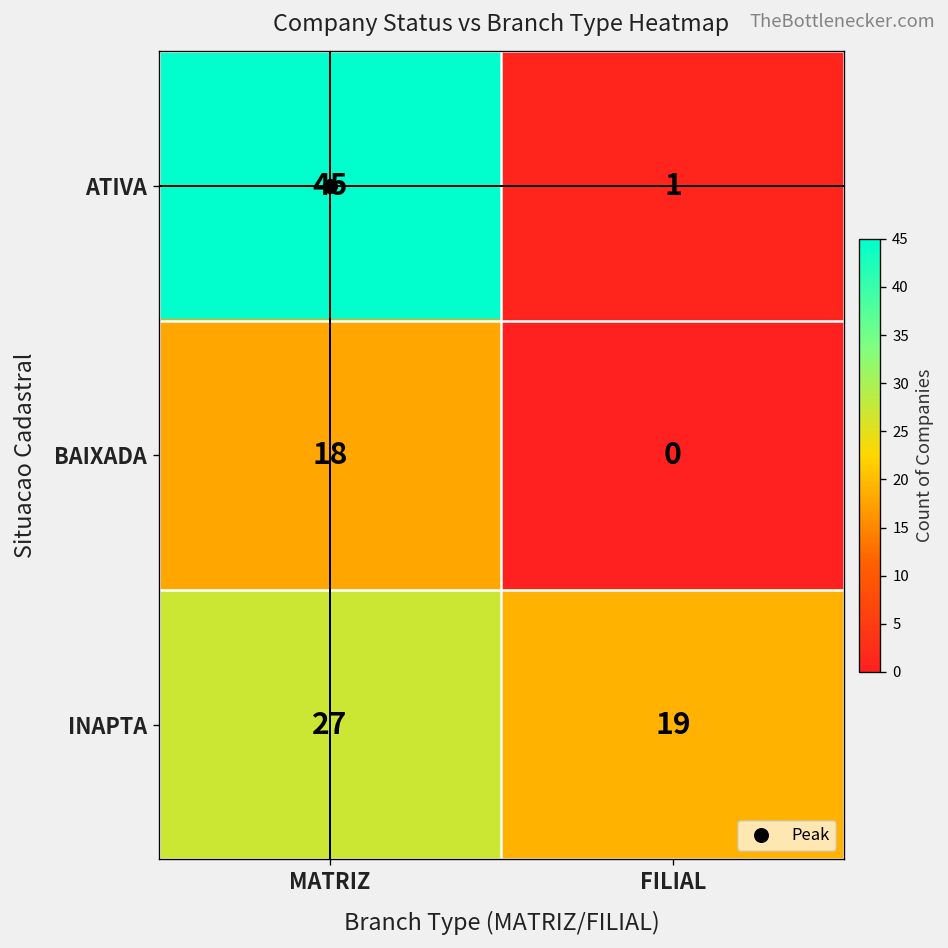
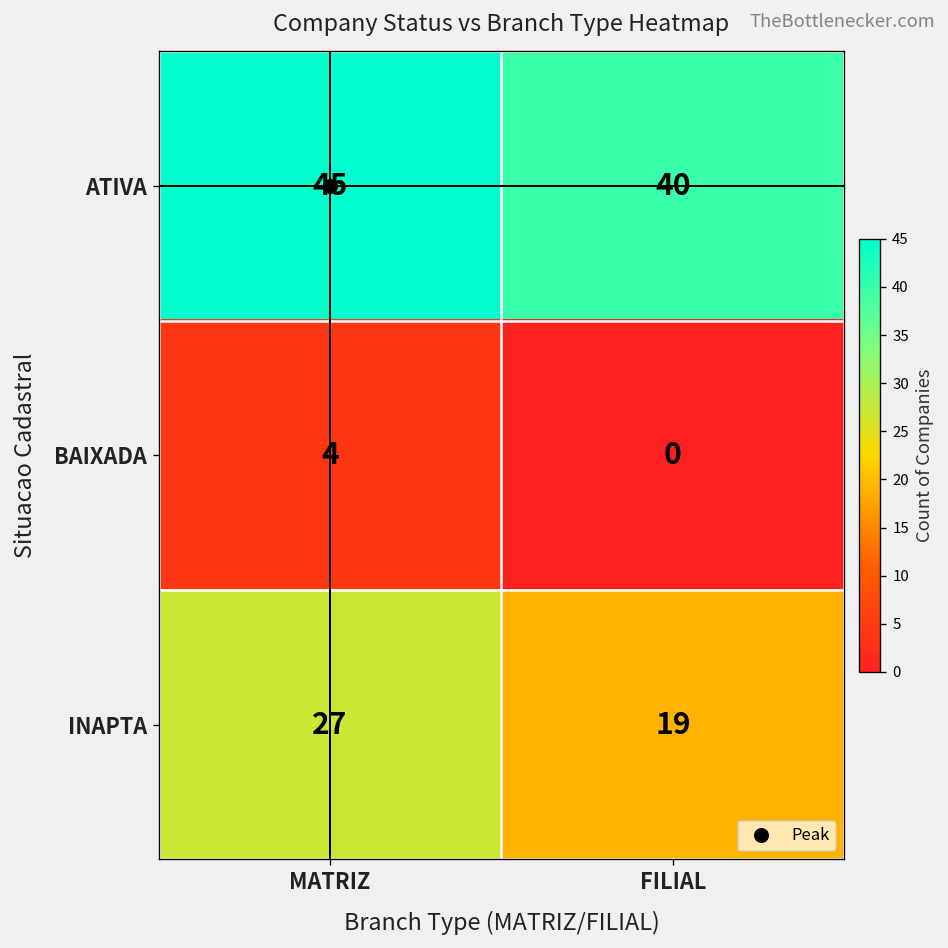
ATIVA, FILIAL: 1 -> 40
BAIXADA, MATRIZ: 18 -> 4
